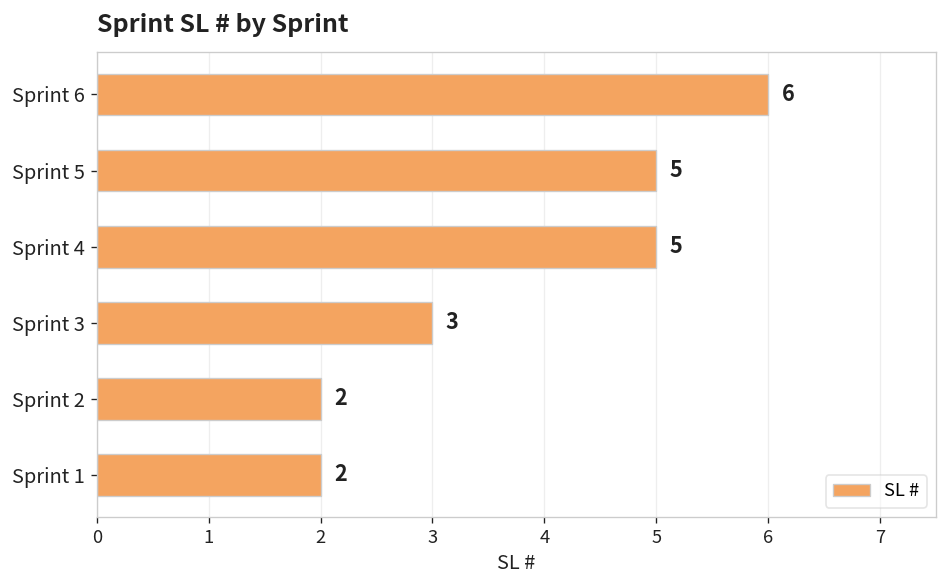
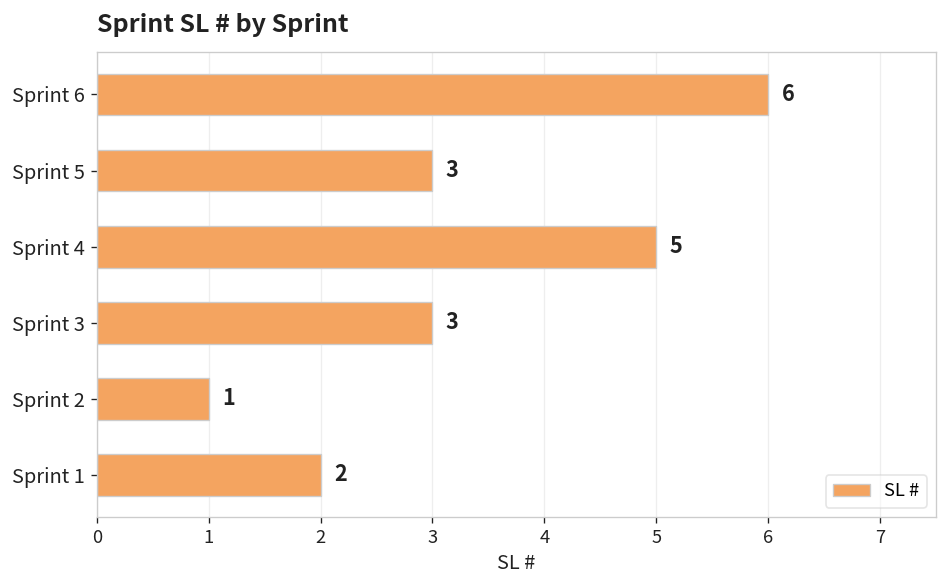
Sprint 5: 5 -> 3
Sprint 2: 2 -> 1
